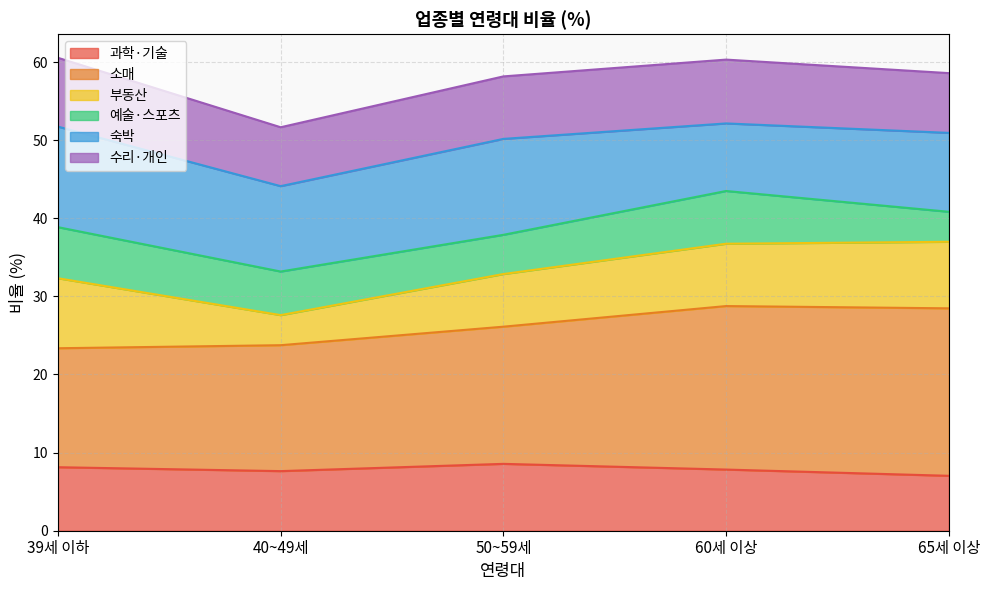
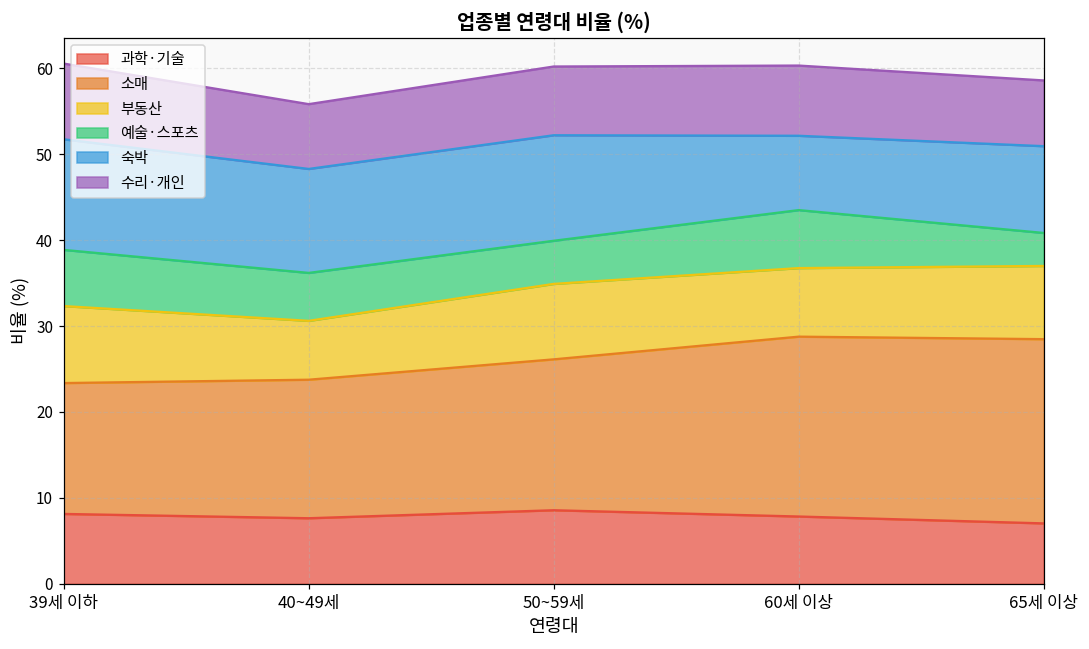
부동산, 40~49세: 4 -> 7
숙박, 40~49세: 11 -> 12
부동산, 50~59세: 7 -> 9
